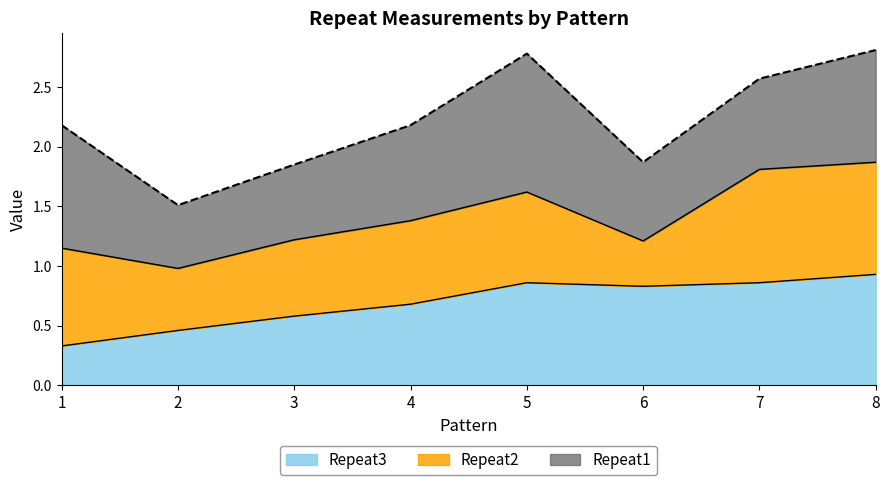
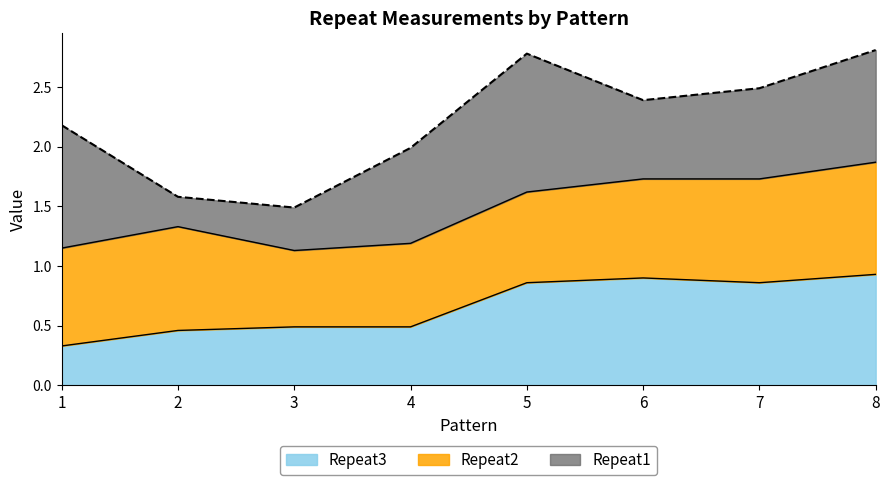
Repeat2, 2: 0.52 -> 0.87
Repeat1, 2: 0.53 -> 0.25
Repeat3, 3: 0.58 -> 0.49
Repeat1, 3: 0.63 -> 0.36
Repeat3, 4: 0.68 -> 0.49
Repeat3, 6: 0.83 -> 0.90
Repeat2, 6: 0.38 -> 0.83
Repeat2, 7: 0.95 -> 0.87
